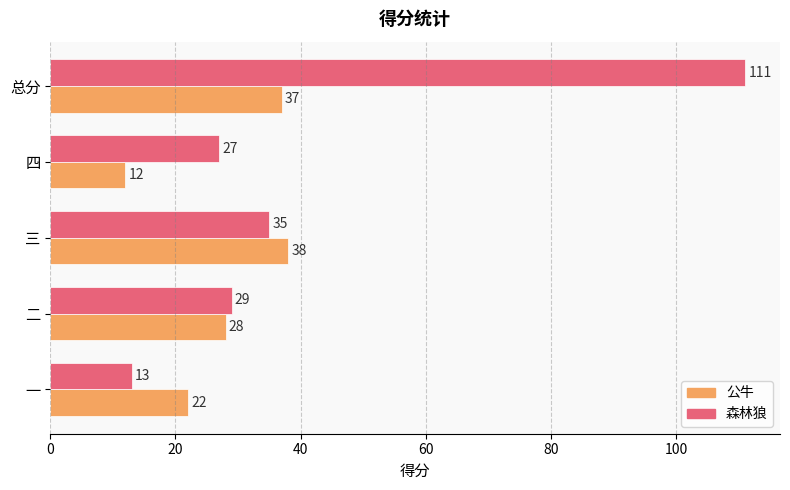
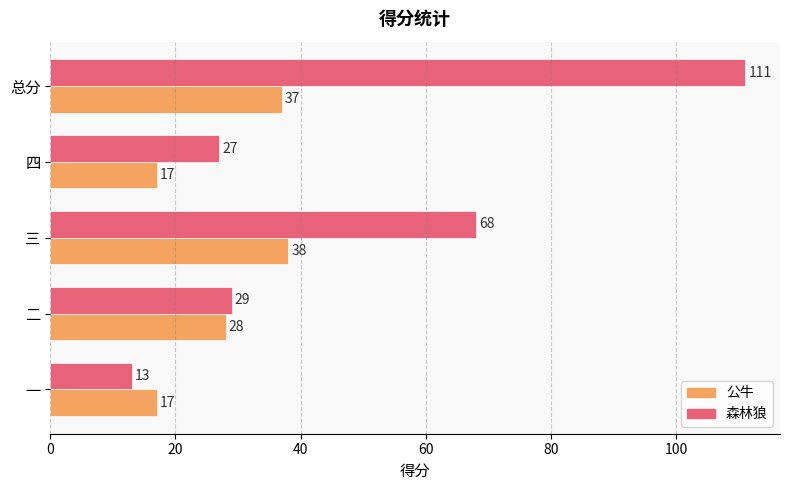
公牛, 四: 12 -> 17
森林狼, 三: 35 -> 68
公牛, 一: 22 -> 17
